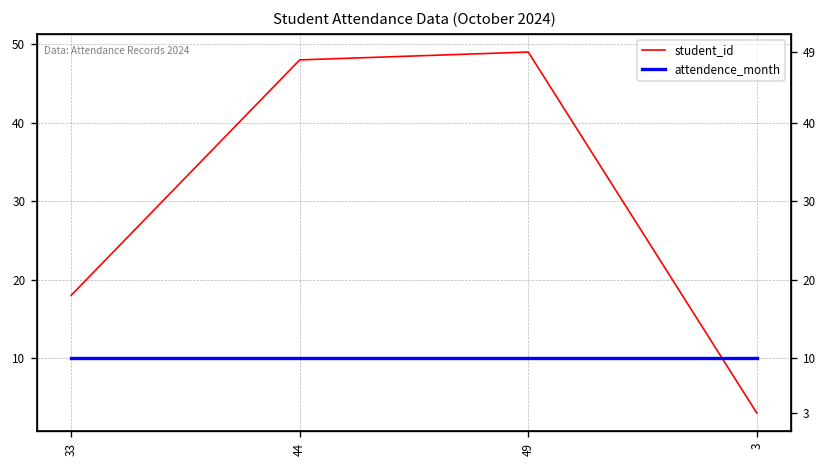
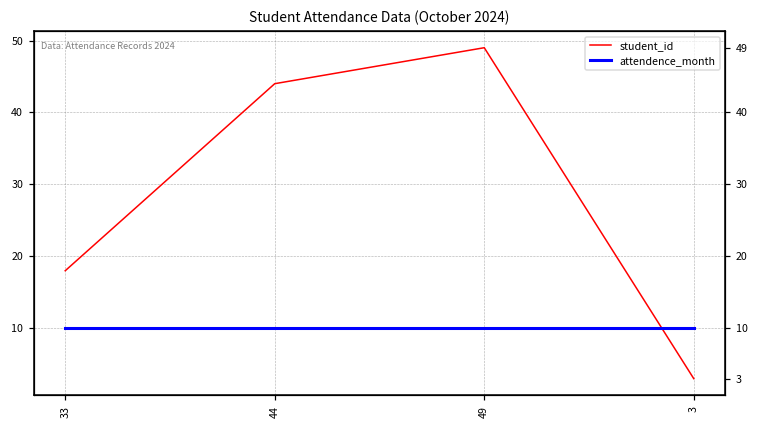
student_id, 44: 48 -> 44
